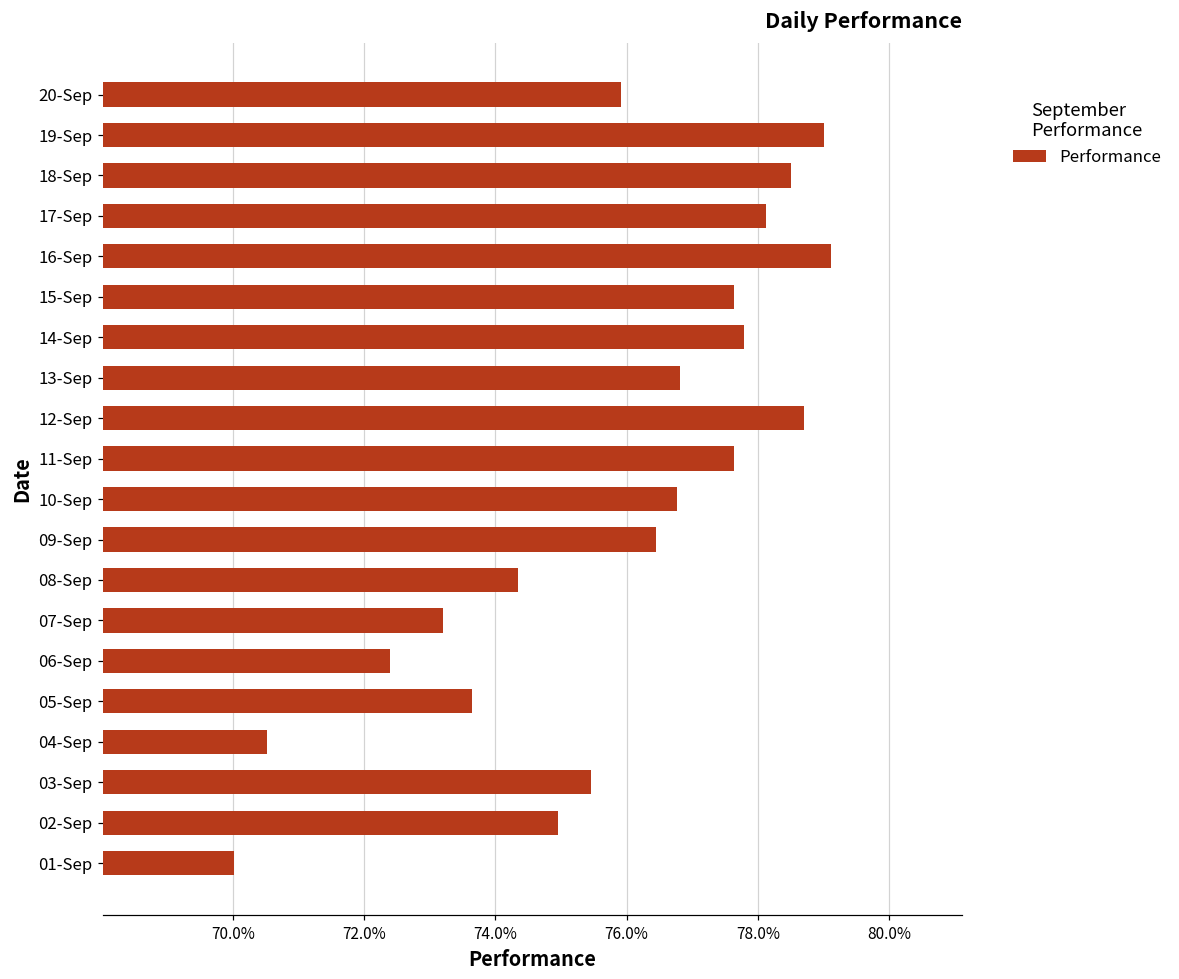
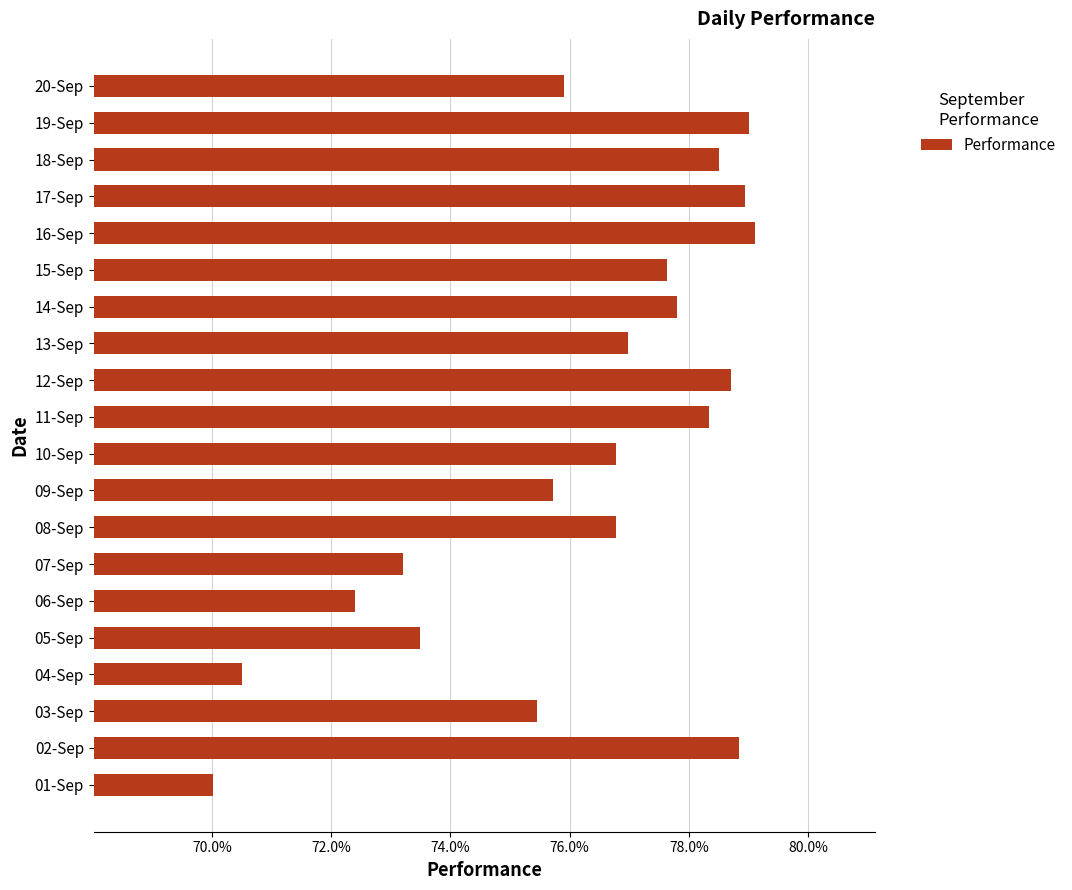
17-Sep: 78.1% -> 78.9%
13-Sep: 76.8% -> 77.0%
11-Sep: 77.6% -> 78.3%
09-Sep: 76.4% -> 75.7%
08-Sep: 74.3% -> 76.8%
05-Sep: 73.6% -> 73.5%
02-Sep: 75.0% -> 78.8%
